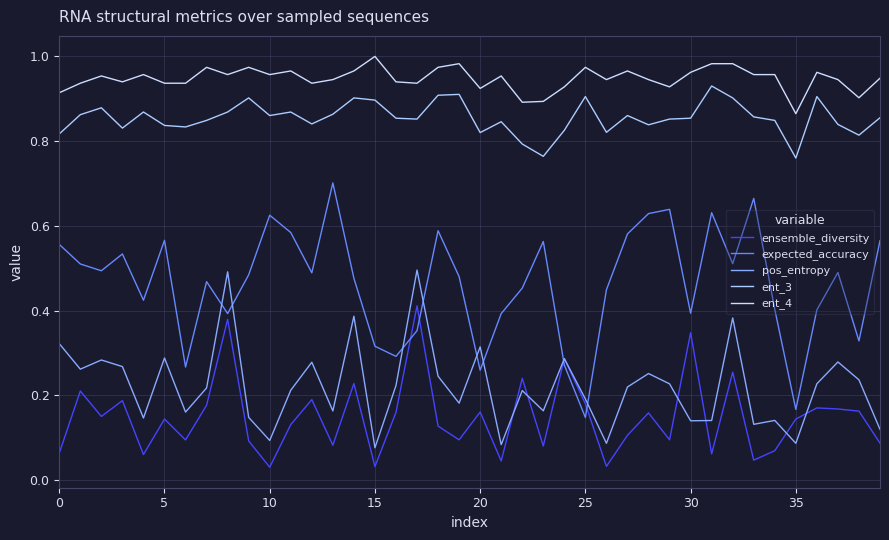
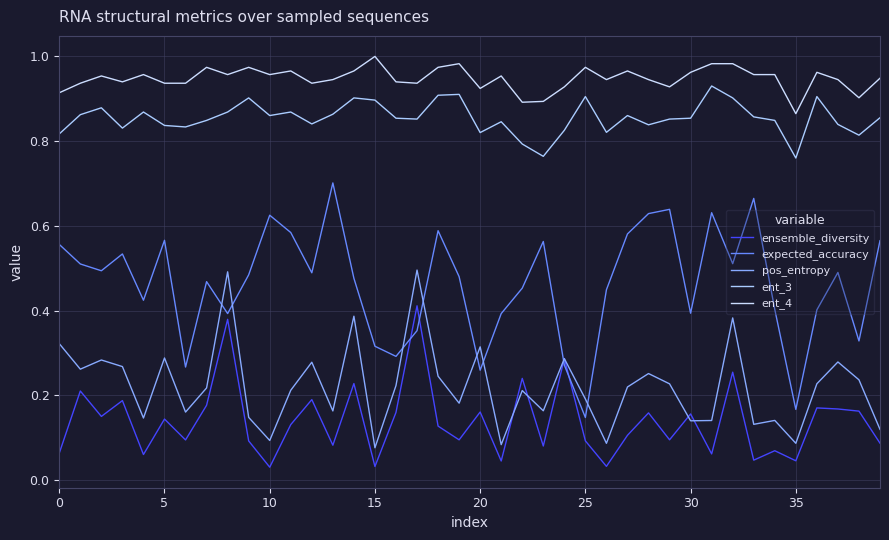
ensemble_diversity, 25: 0.18 -> 0.09
ensemble_diversity, 30: 0.35 -> 0.16
ensemble_diversity, 35: 0.14 -> 0.05
